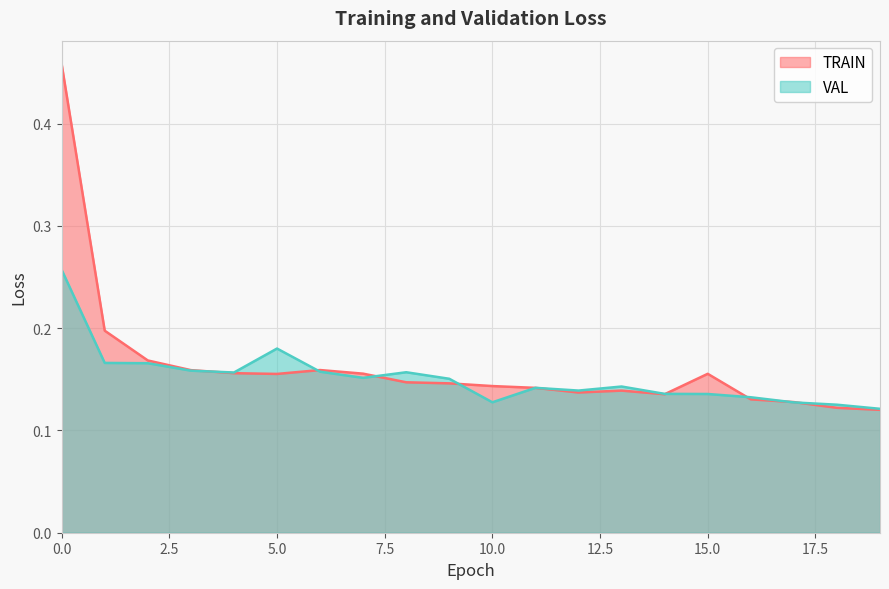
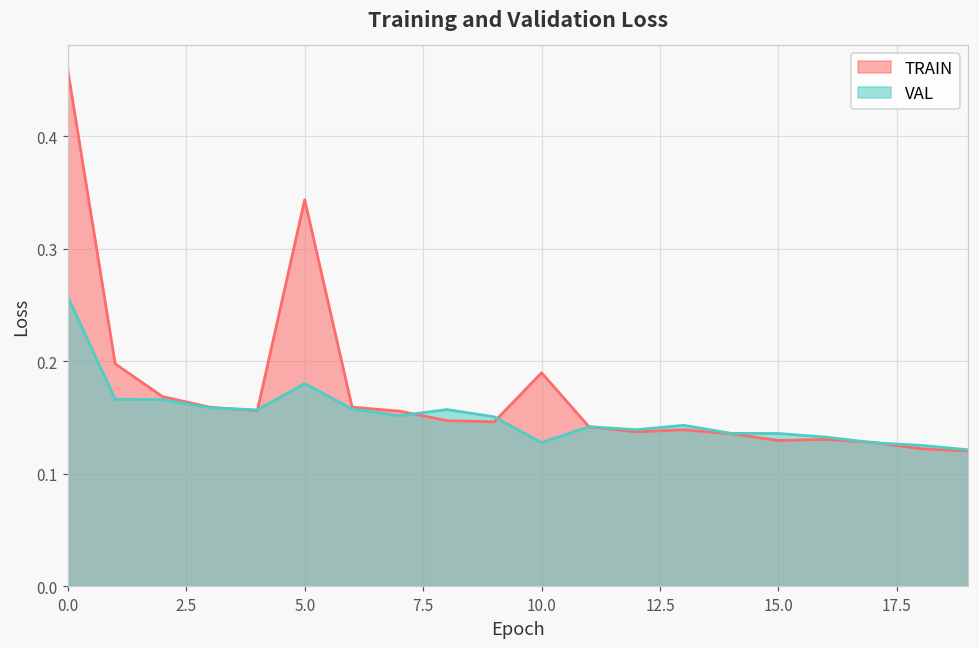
TRAIN, 5.0: 0.155 -> 0.343
TRAIN, 10.0: 0.143 -> 0.190
TRAIN, 15.0: 0.155 -> 0.129
